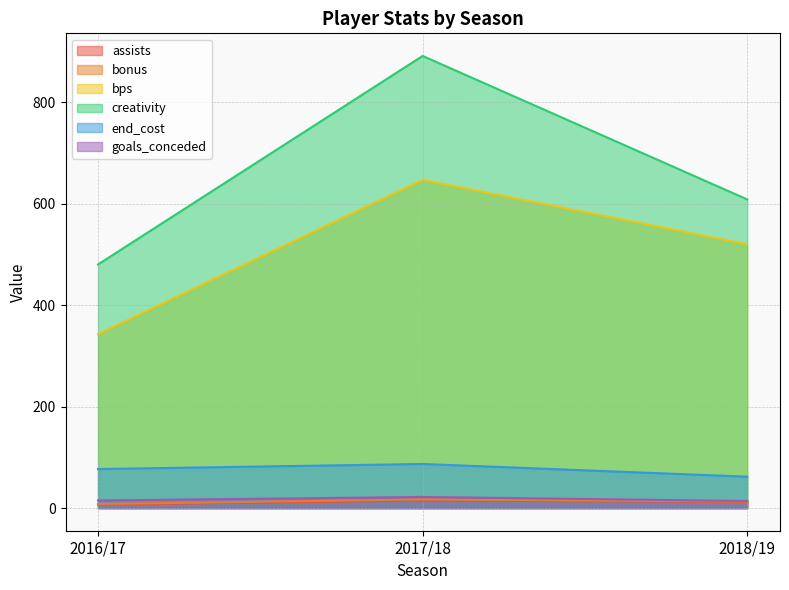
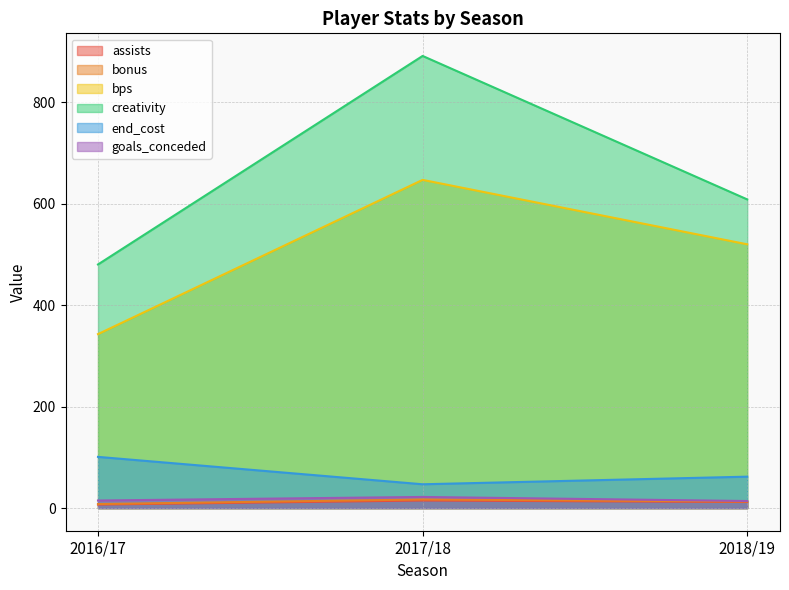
end_cost, 2016/17: 80 -> 100
end_cost, 2017/18: 90 -> 50
